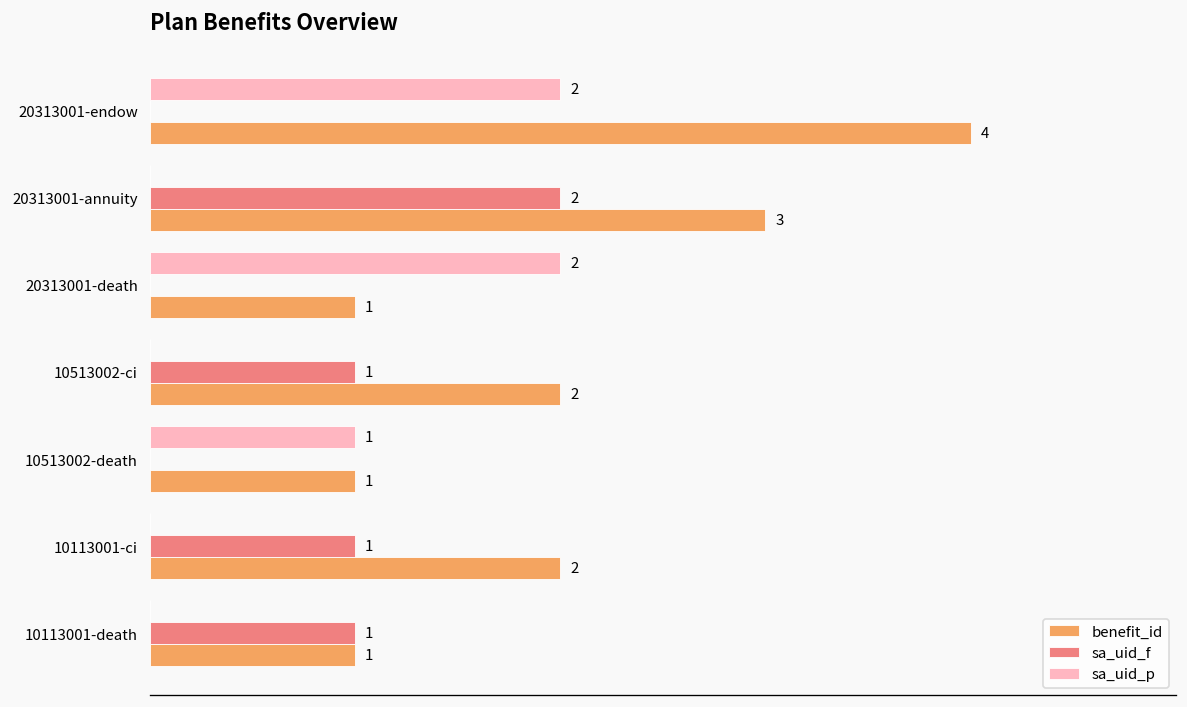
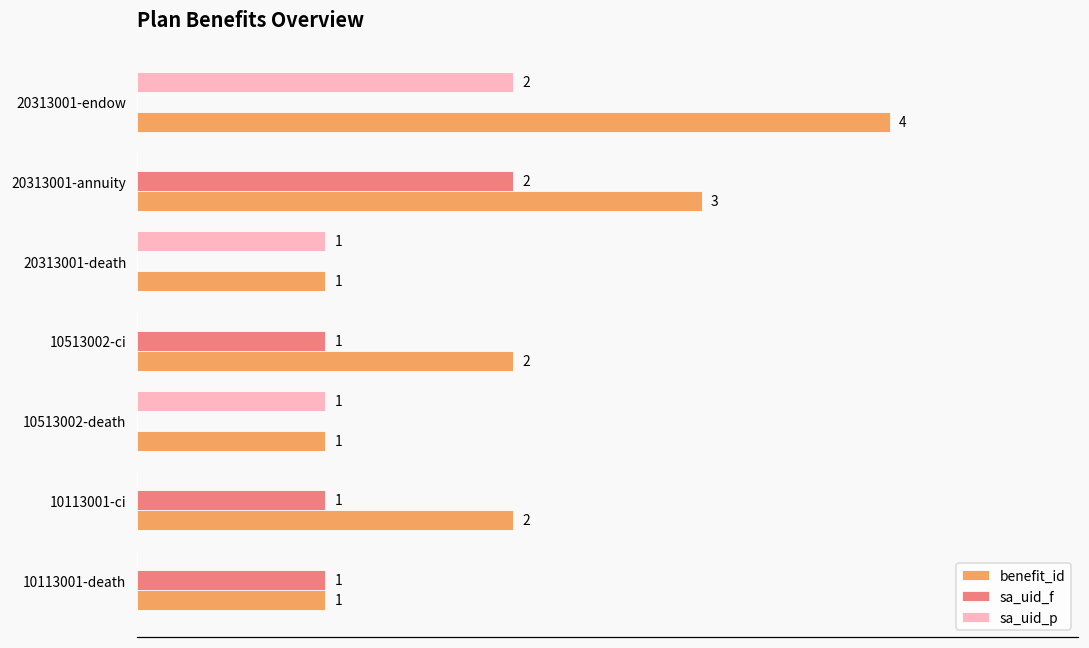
sa_uid_p, 20313001-death: 2 -> 1
